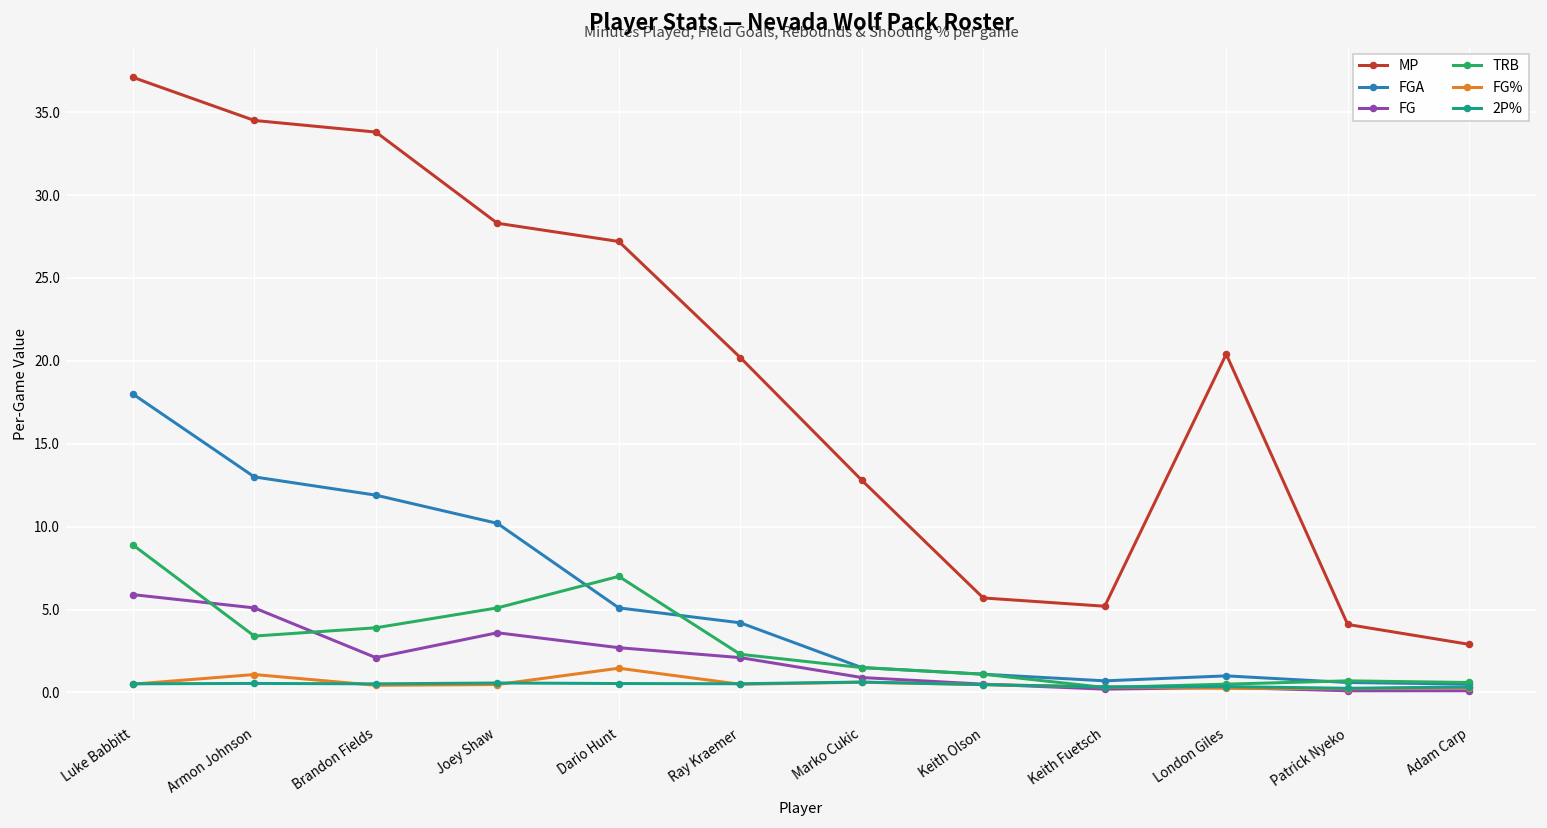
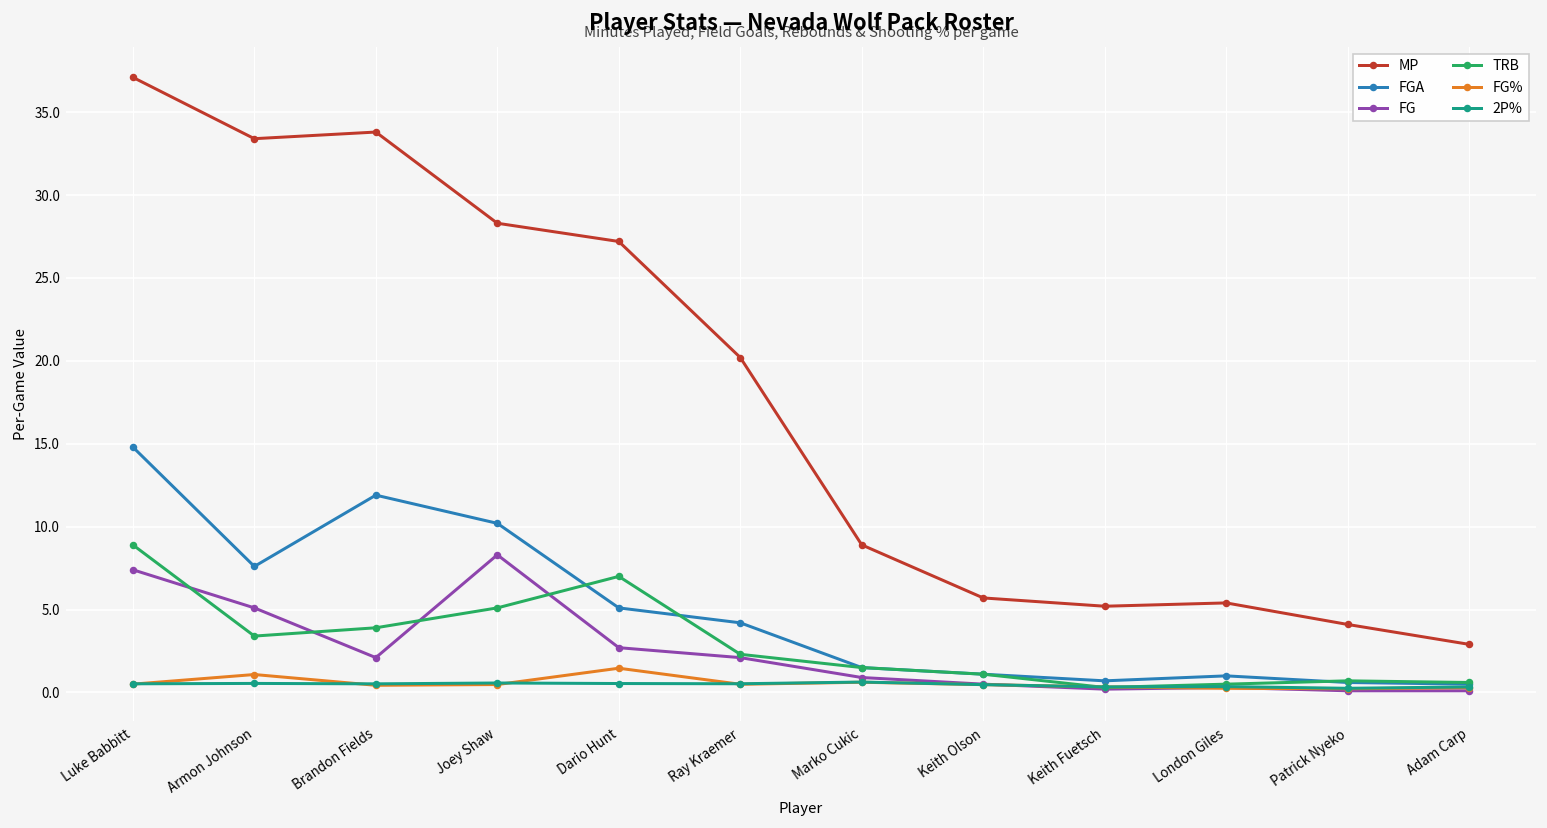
FGA, Luke Babbitt: 18.0 -> 14.8
FG, Luke Babbitt: 5.9 -> 7.4
MP, Armon Johnson: 34.5 -> 33.4
FGA, Armon Johnson: 13.0 -> 7.6
FG, Joey Shaw: 3.6 -> 8.3
MP, Marko Cukic: 12.8 -> 8.9
MP, London Giles: 20.4 -> 5.4
